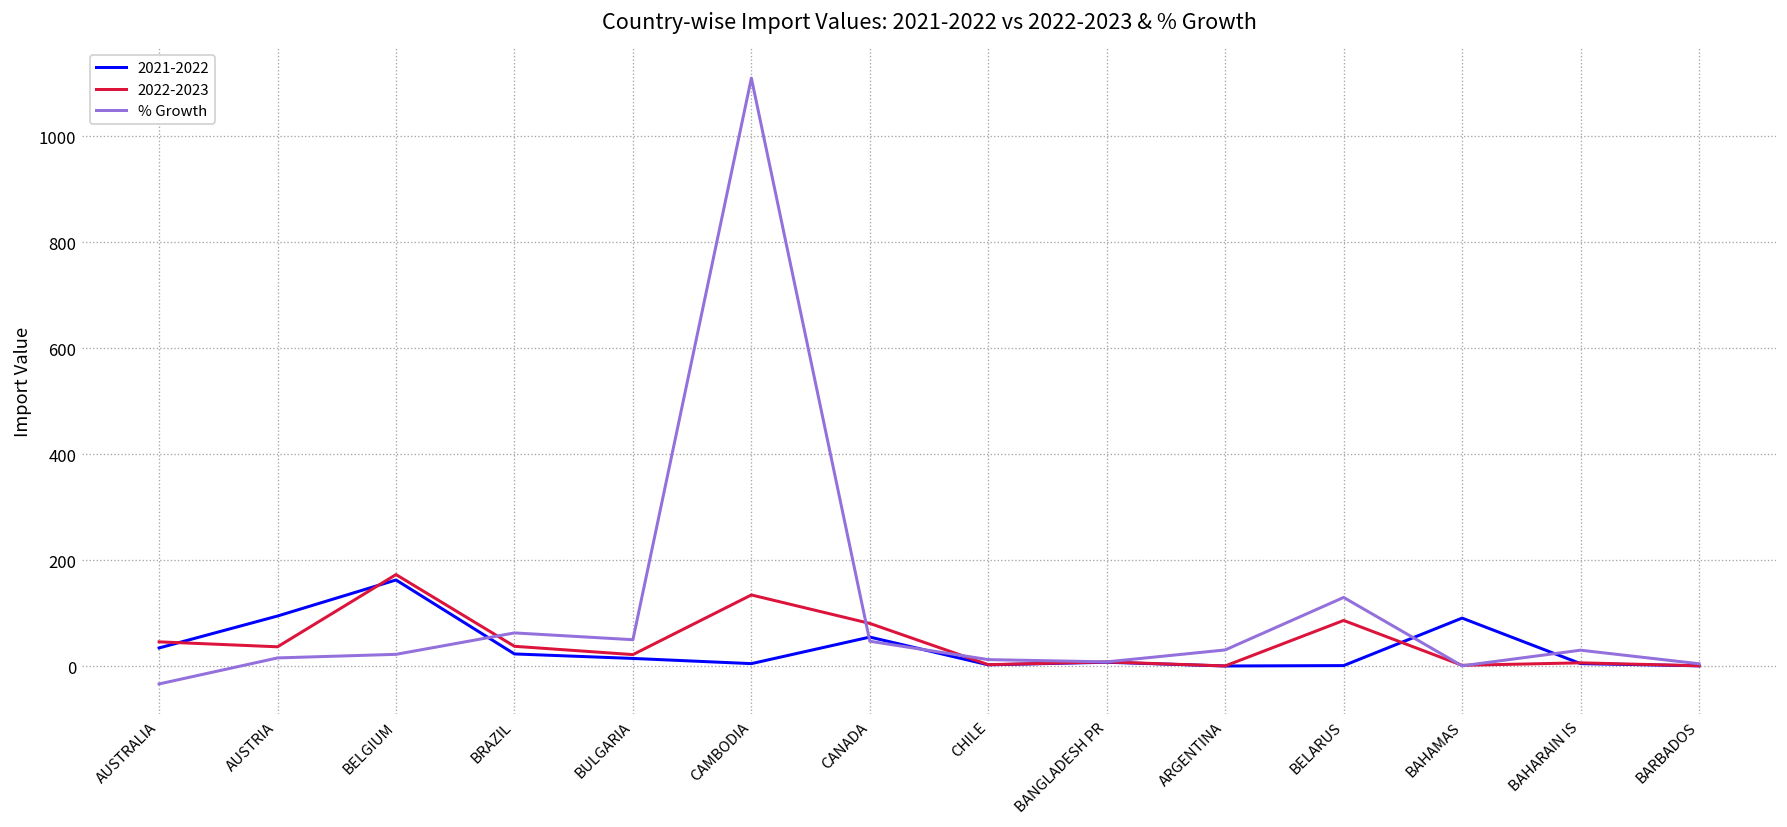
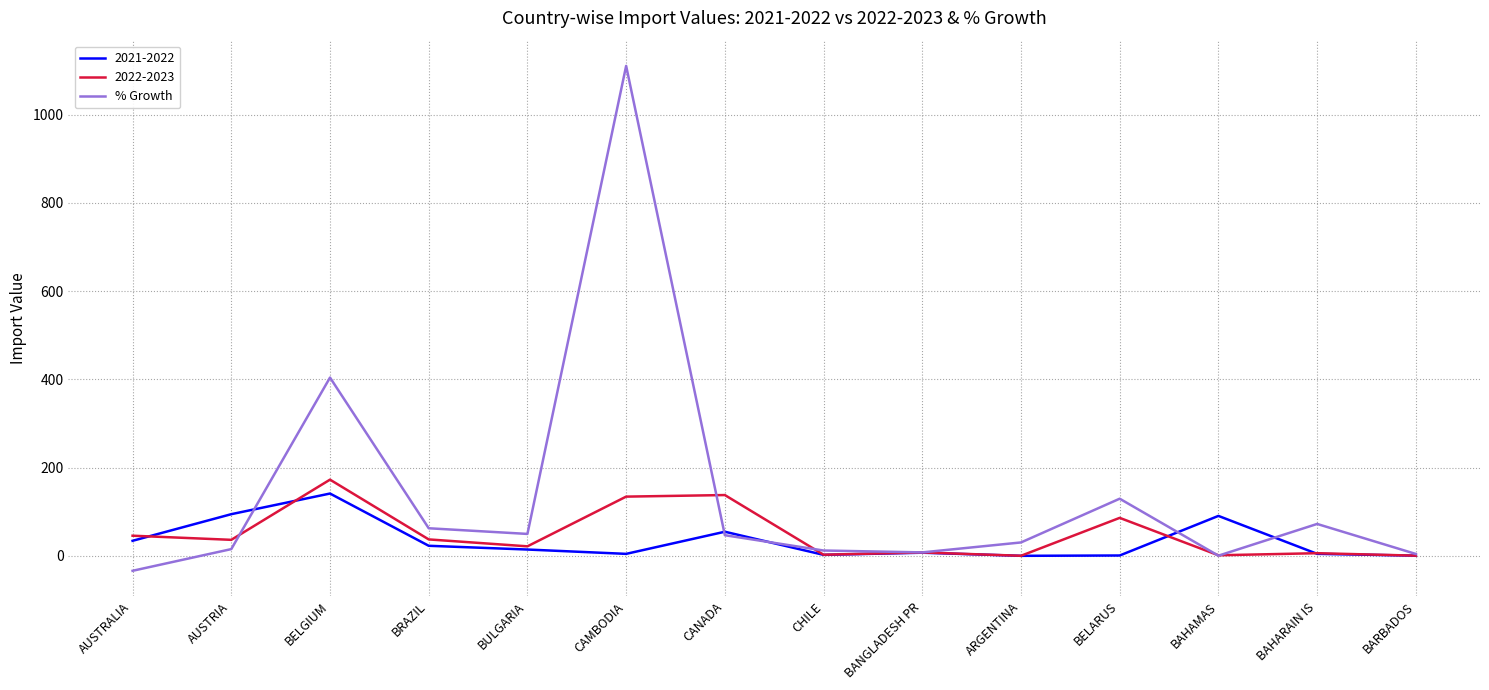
2021-2022, BELGIUM: 160 -> 140
% Growth, BELGIUM: 20 -> 400
2022-2023, CANADA: 80 -> 140
% Growth, BAHARAIN IS: 30 -> 70
